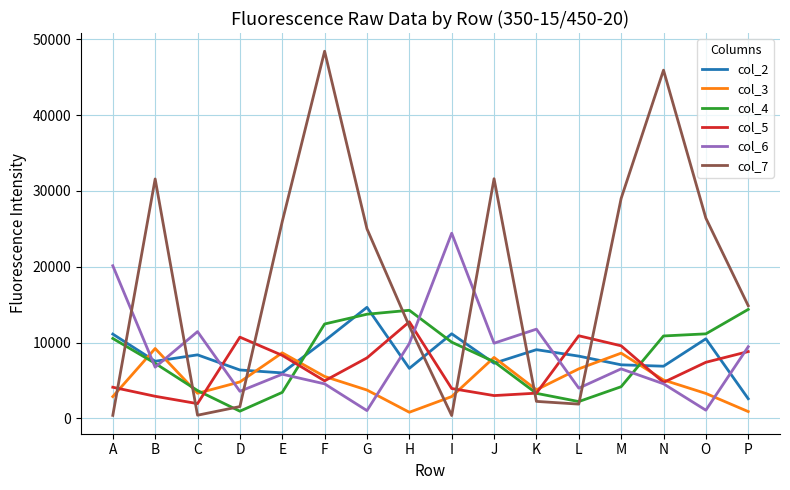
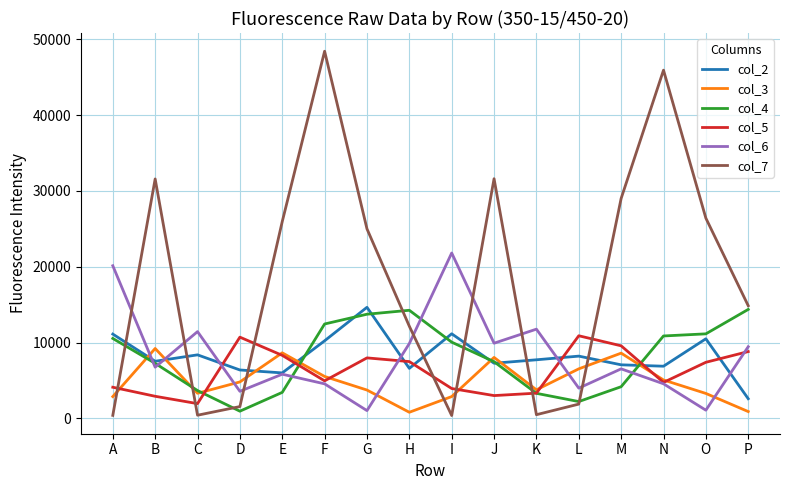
col_5, H: 13000 -> 7000
col_6, I: 24000 -> 22000
col_2, K: 9000 -> 8000
col_7, K: 2000 -> 0
